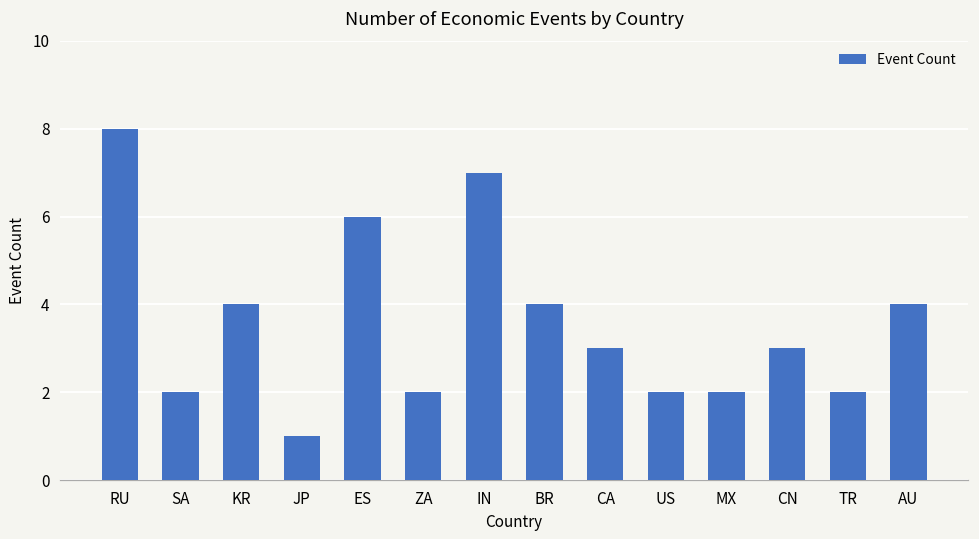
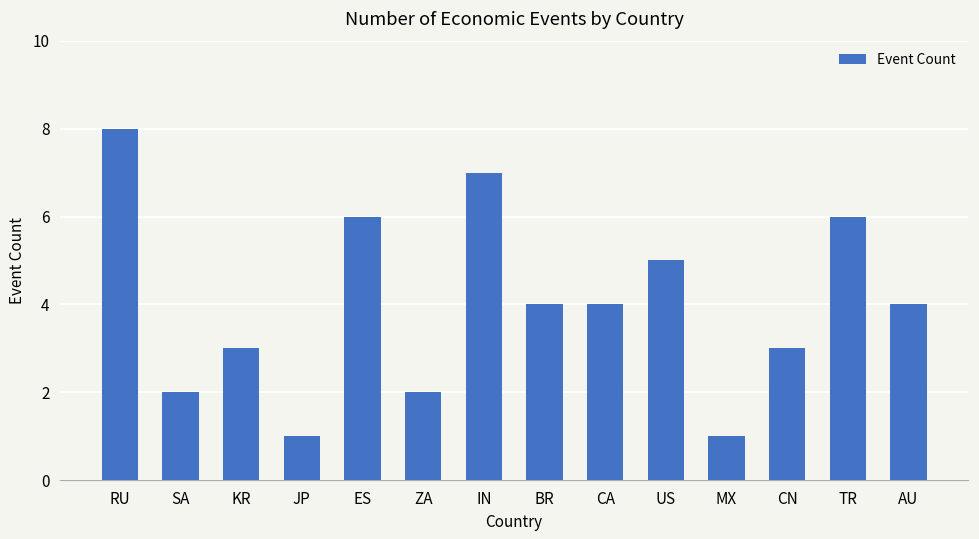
KR: 4 -> 3
CA: 3 -> 4
US: 2 -> 5
MX: 2 -> 1
TR: 2 -> 6
